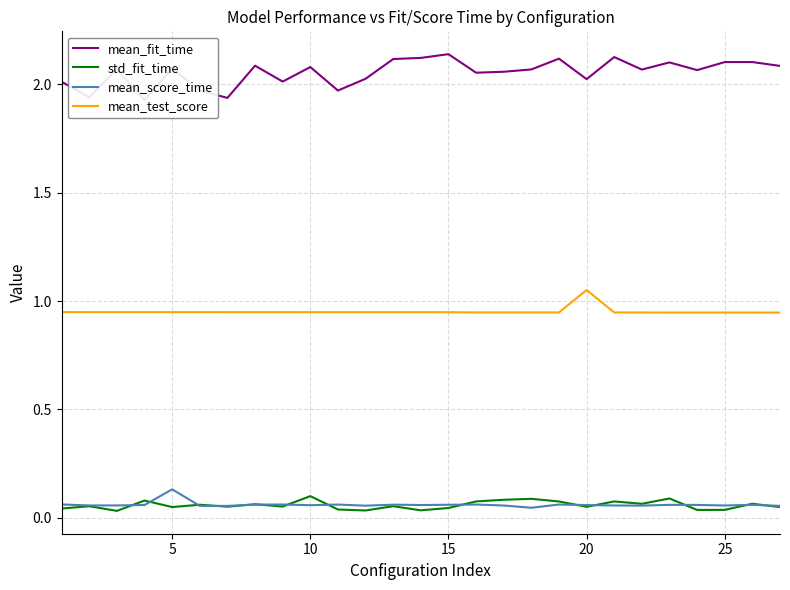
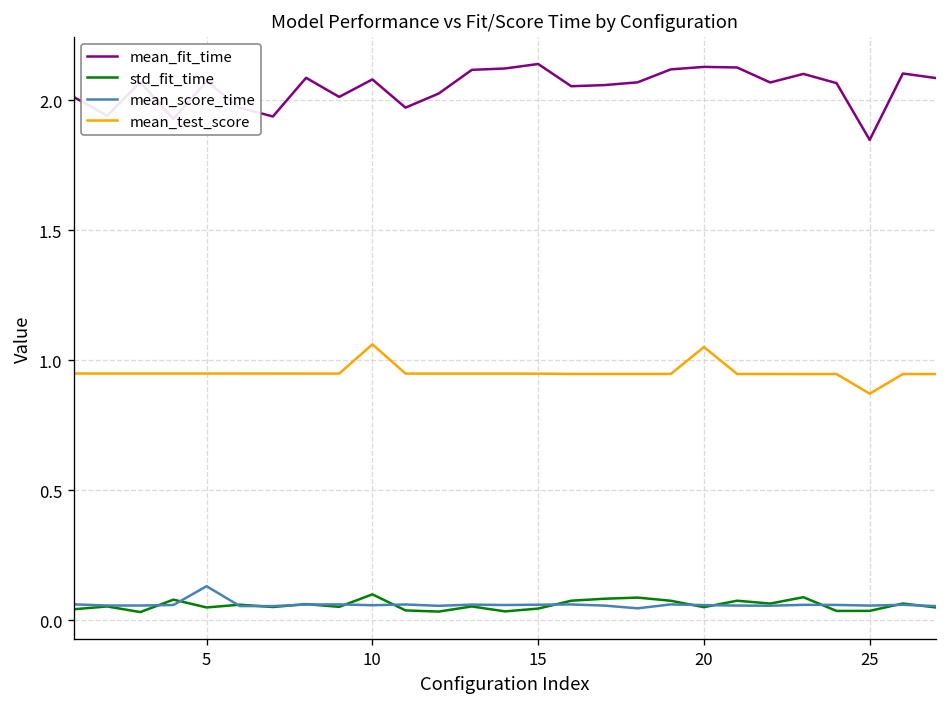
mean_test_score, 10: 0.95 -> 1.06
mean_fit_time, 20: 2.02 -> 2.13
mean_fit_time, 25: 2.10 -> 1.85
mean_test_score, 25: 0.95 -> 0.87
